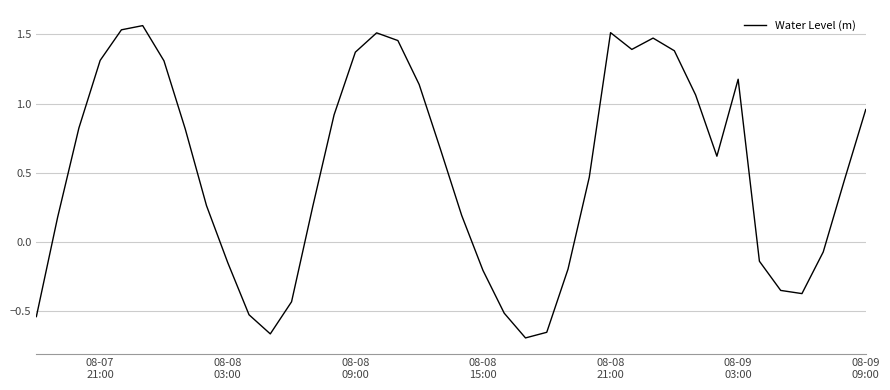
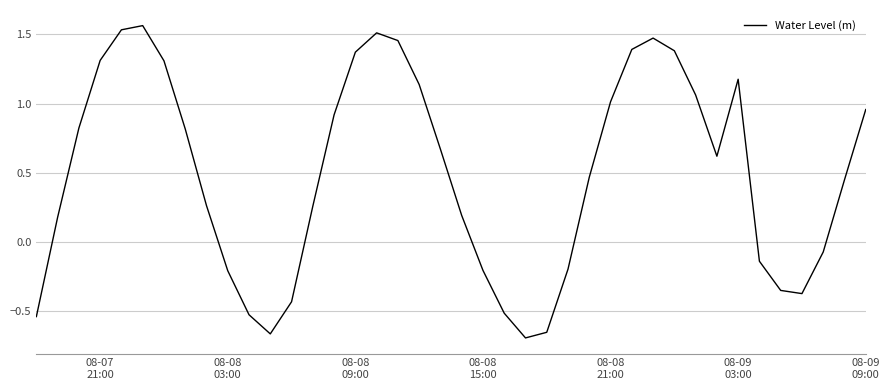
08-08 03:00: -0.15 -> -0.21
08-08 21:00: 1.51 -> 1.01
